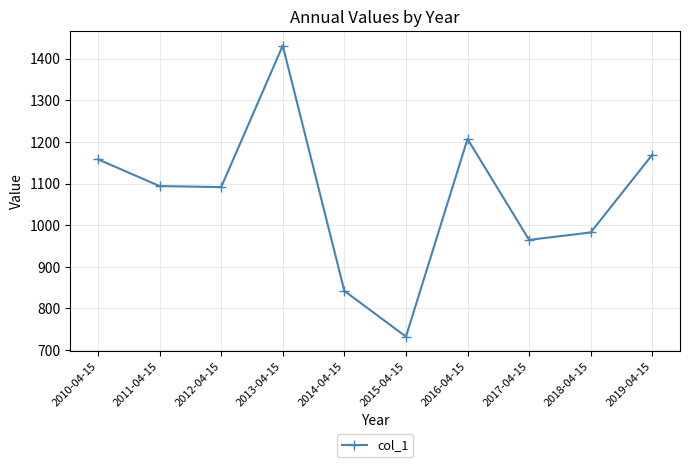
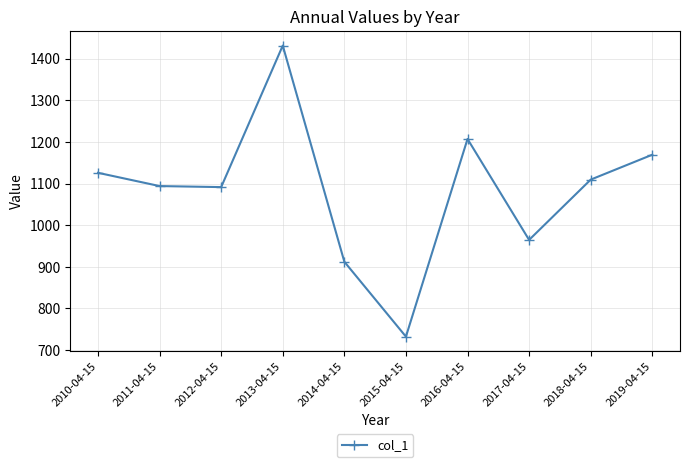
2010-04-15: 1160 -> 1130
2014-04-15: 840 -> 910
2018-04-15: 980 -> 1110
